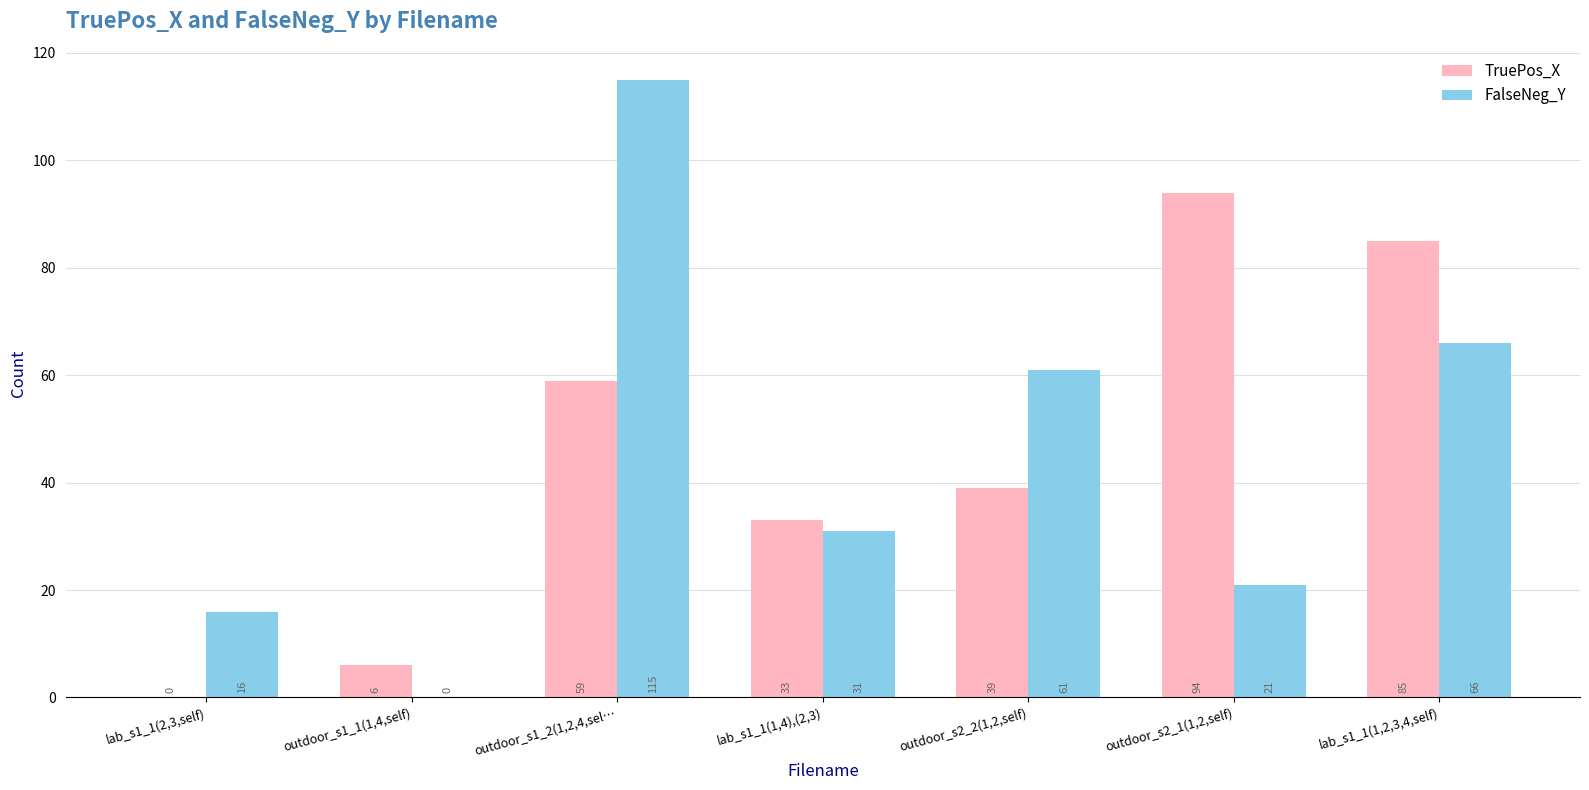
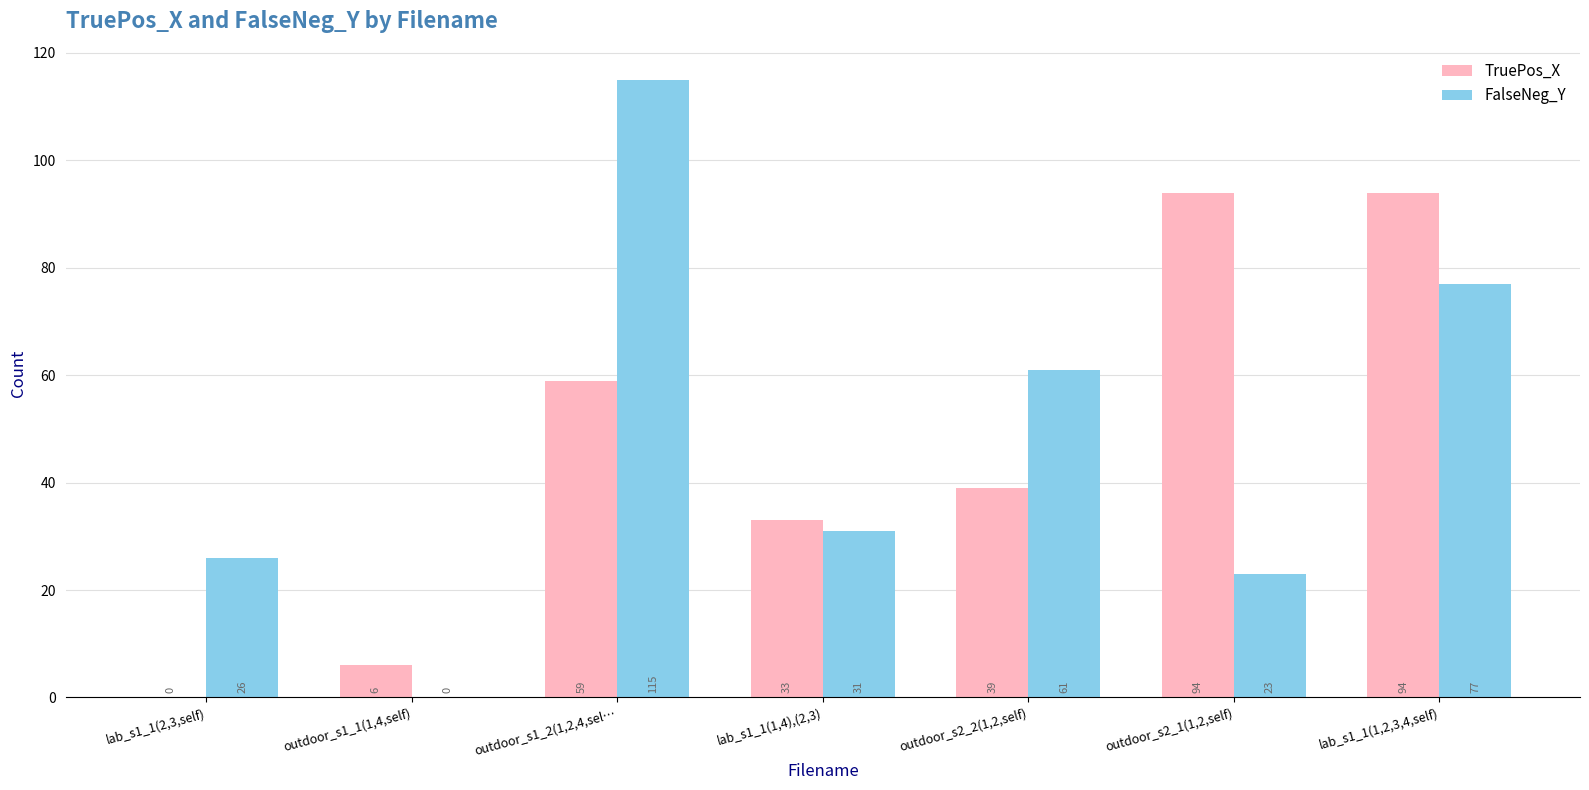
FalseNeg_Y, lab_s1_1(2,3,self): 16 -> 26
FalseNeg_Y, outdoor_s2_1(1,2,self): 21 -> 23
TruePos_X, lab_s1_1(1,2,3,4,self): 85 -> 94
FalseNeg_Y, lab_s1_1(1,2,3,4,self): 66 -> 77
